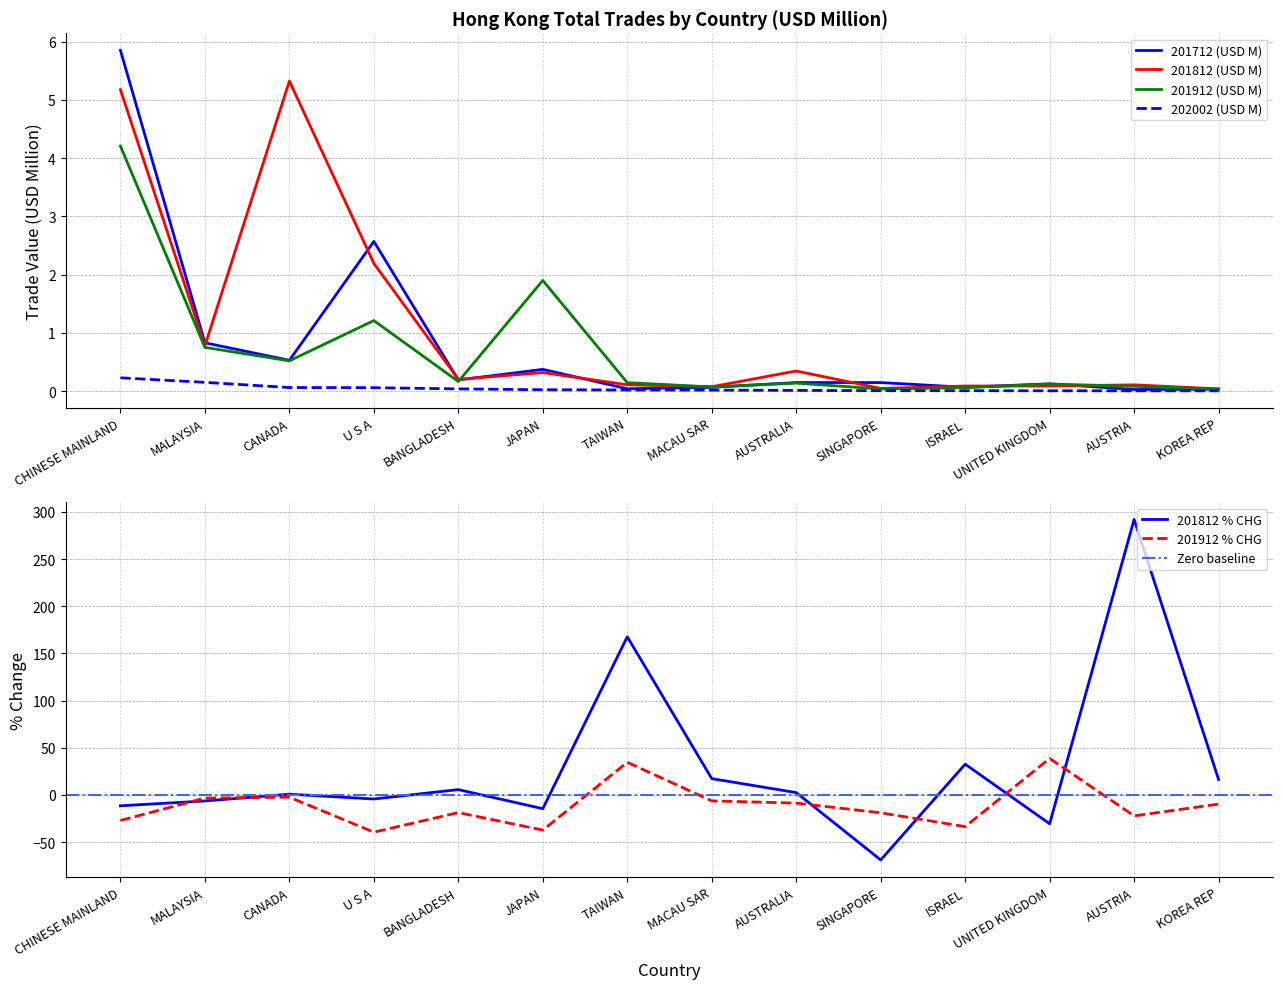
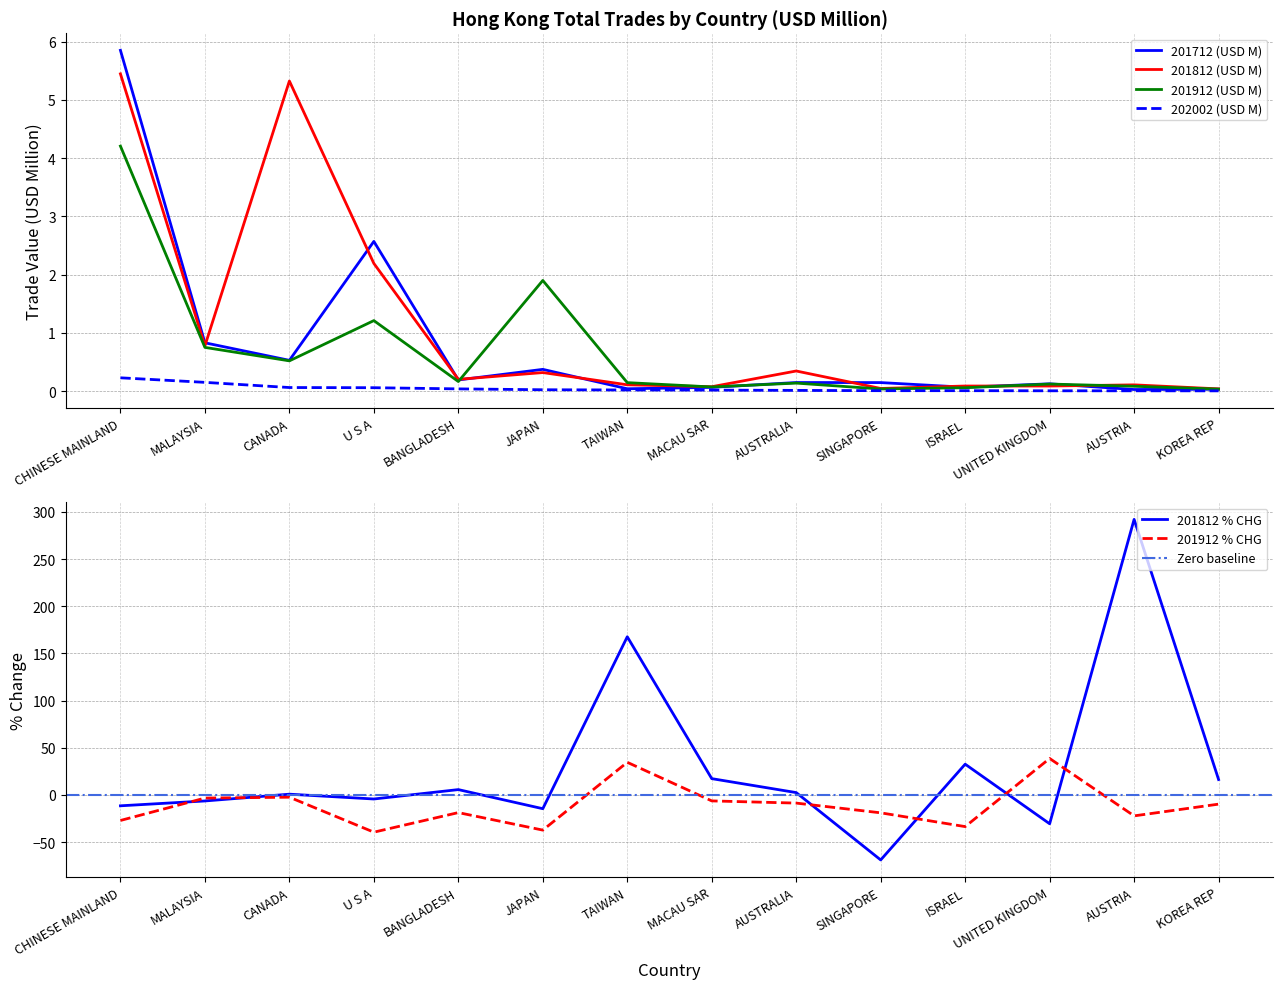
Hong Kong Total Trades by Country (USD Million), 201812 (USD M), CHINESE MAINLAND: 5.2 -> 5.4
